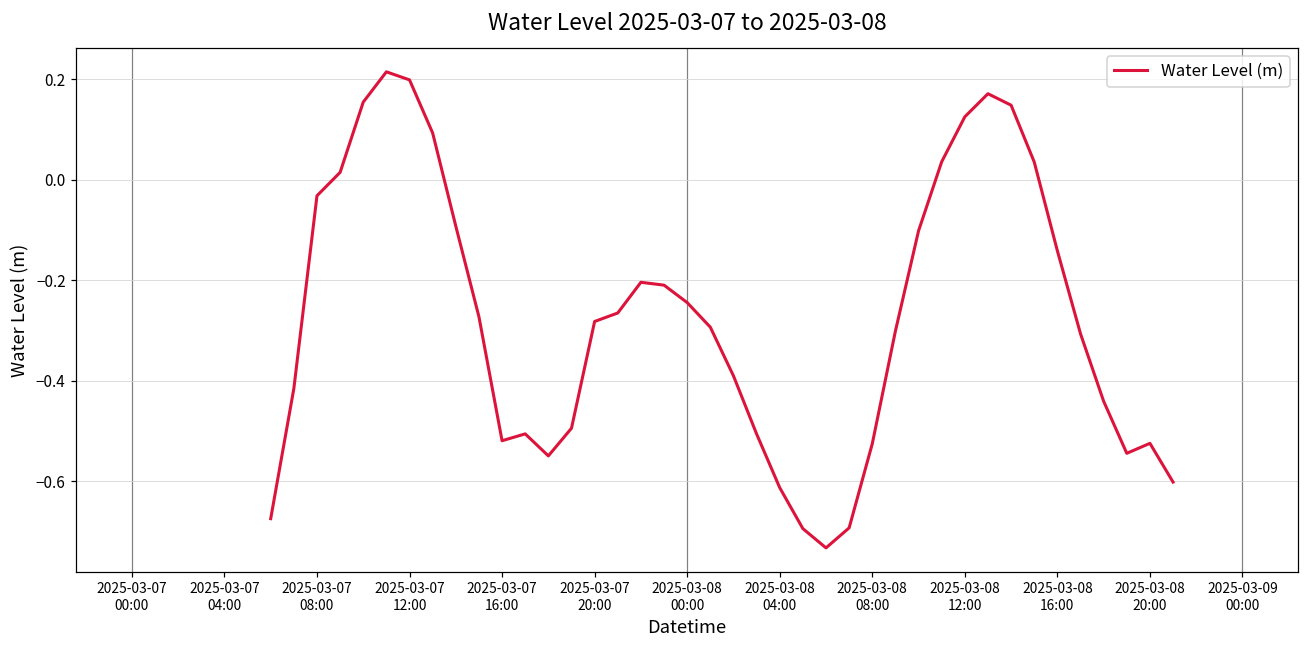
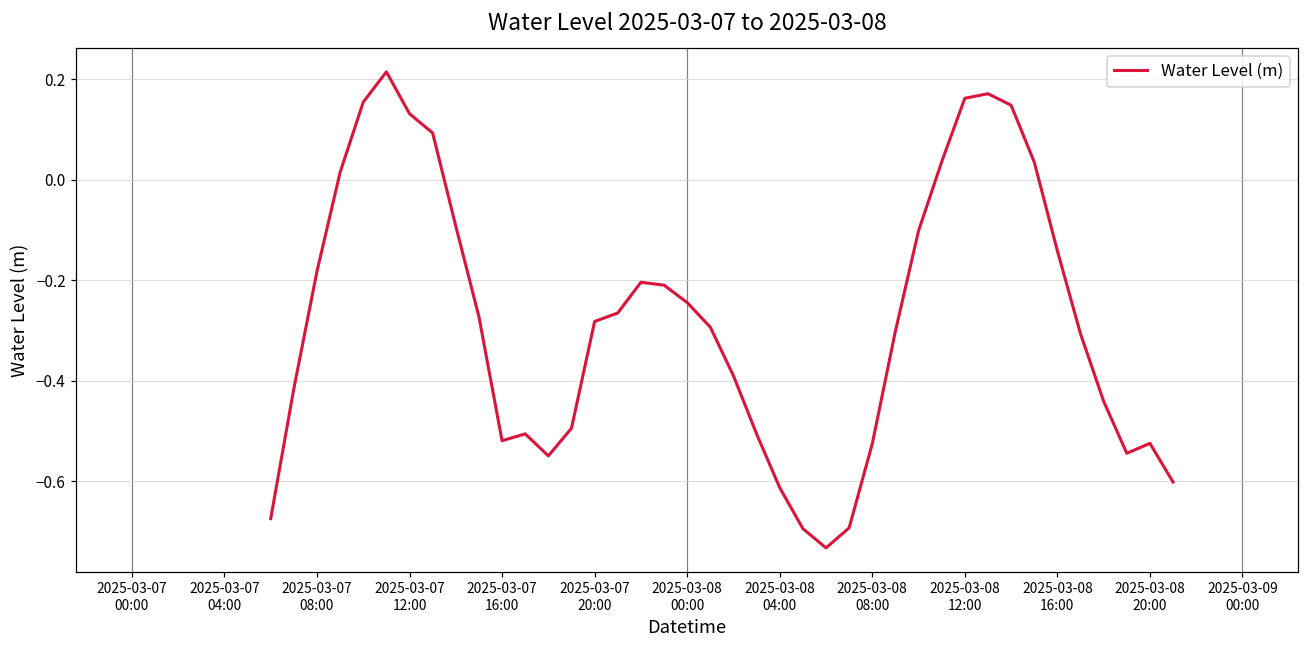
2025-03-07 08:00: -0.03 -> -0.18
2025-03-07 12:00: 0.20 -> 0.13
2025-03-08 12:00: 0.13 -> 0.16
